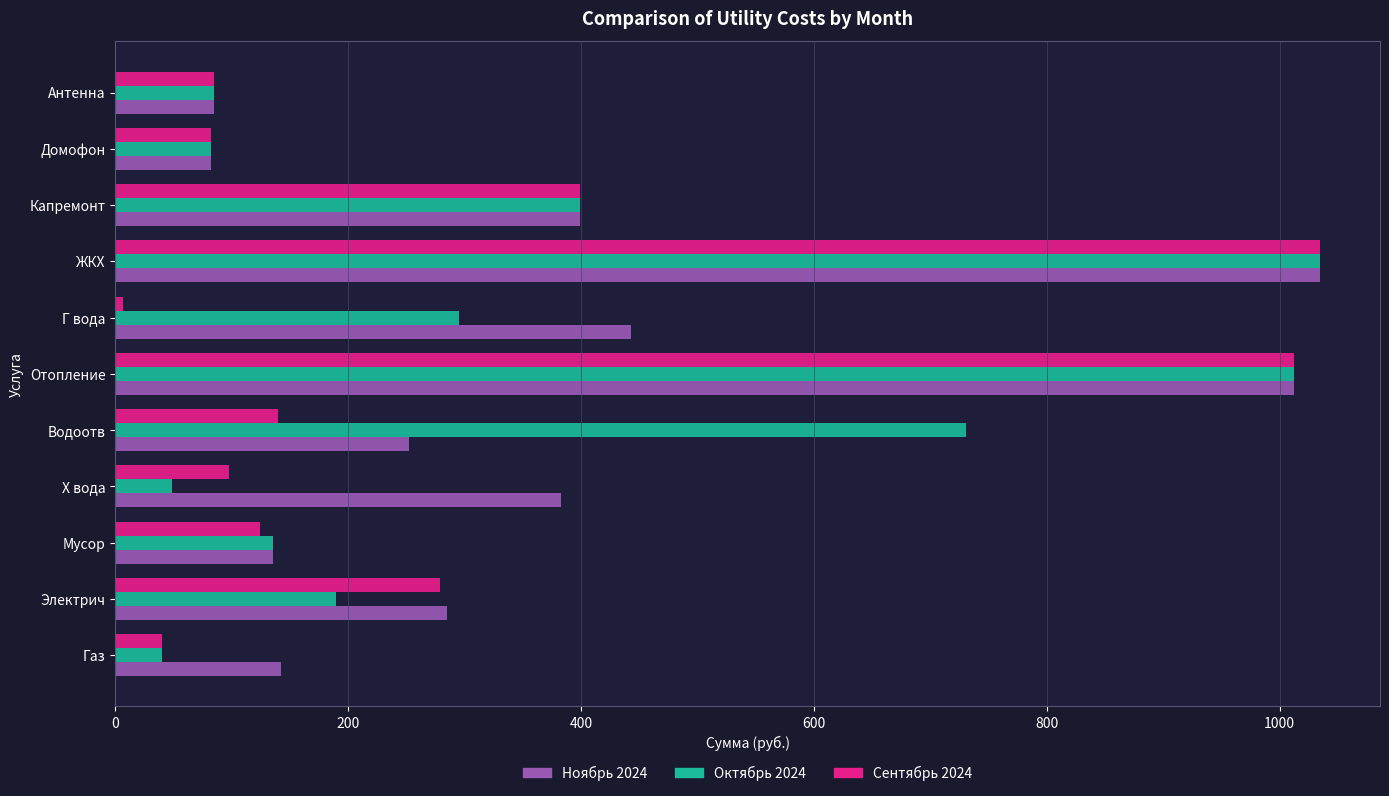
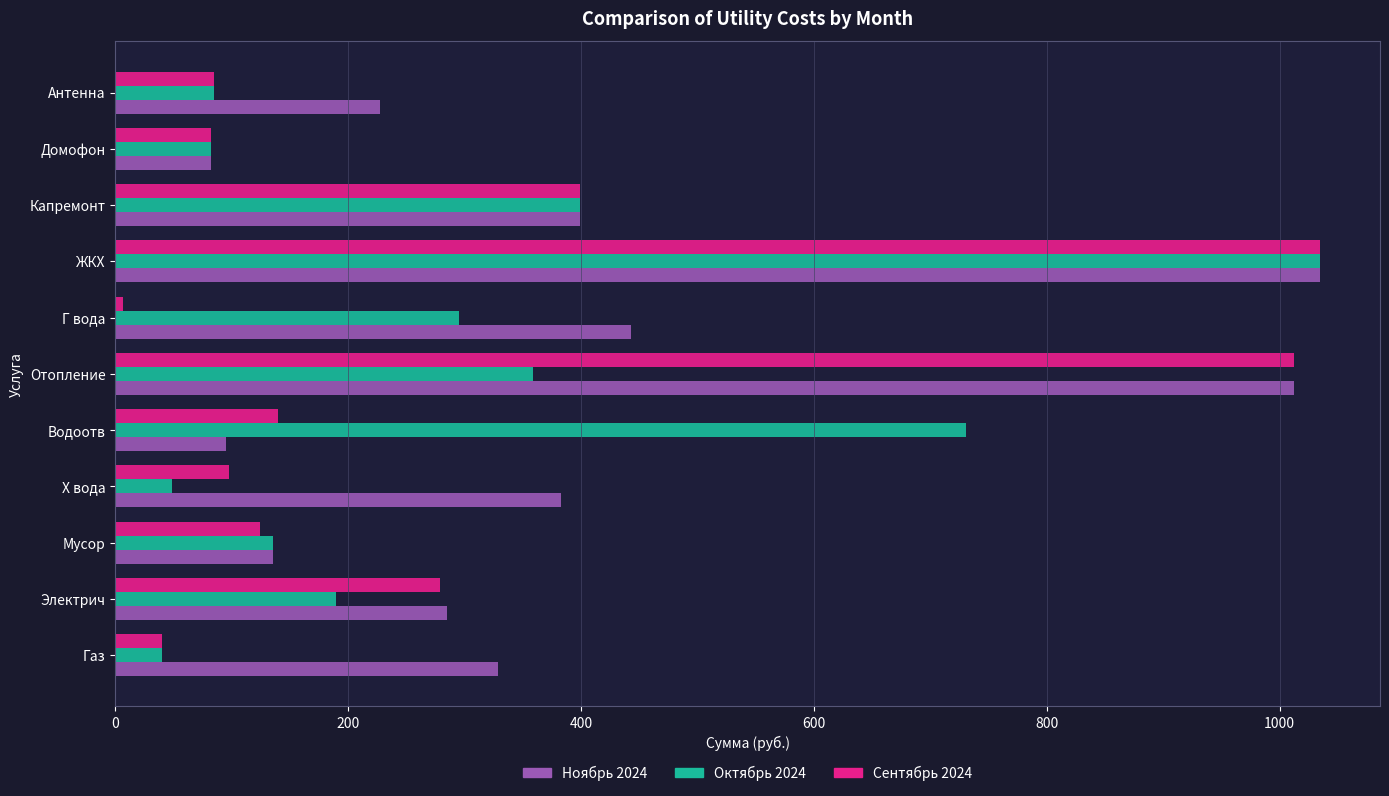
Ноябрь 2024, Антенна: 85 -> 227
Октябрь 2024, Отопление: 1013 -> 359
Ноябрь 2024, Водоотв: 252 -> 95
Ноябрь 2024, Газ: 142 -> 329
